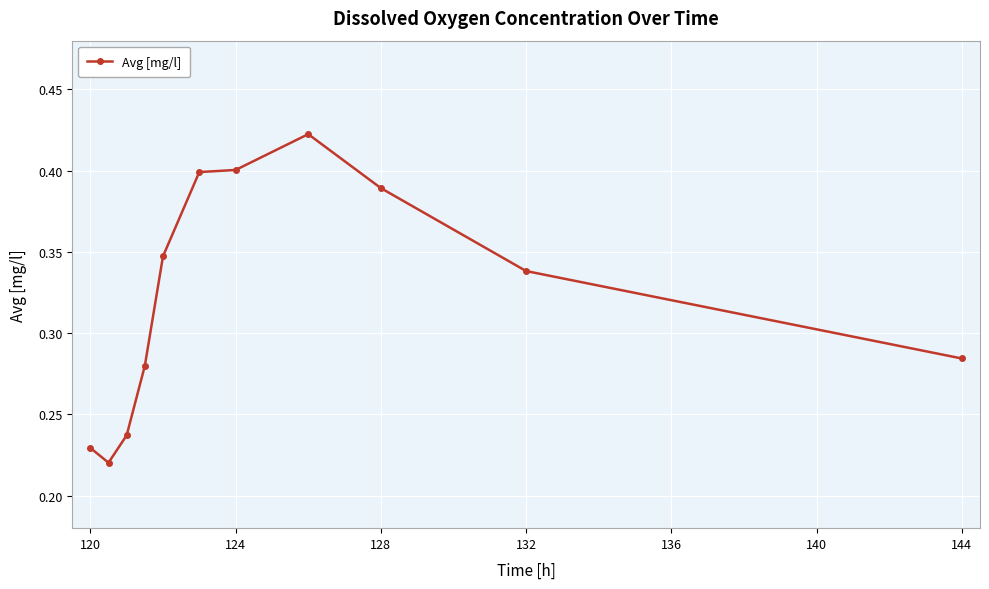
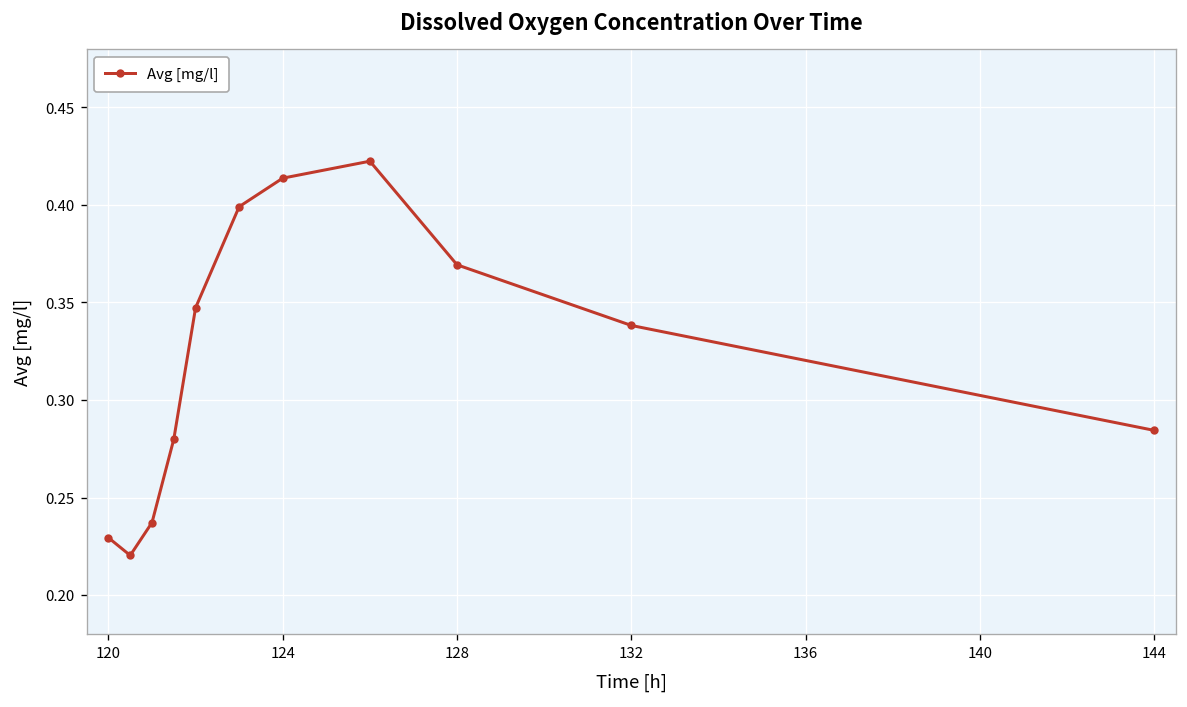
124: 0.400 -> 0.414
128: 0.389 -> 0.369
